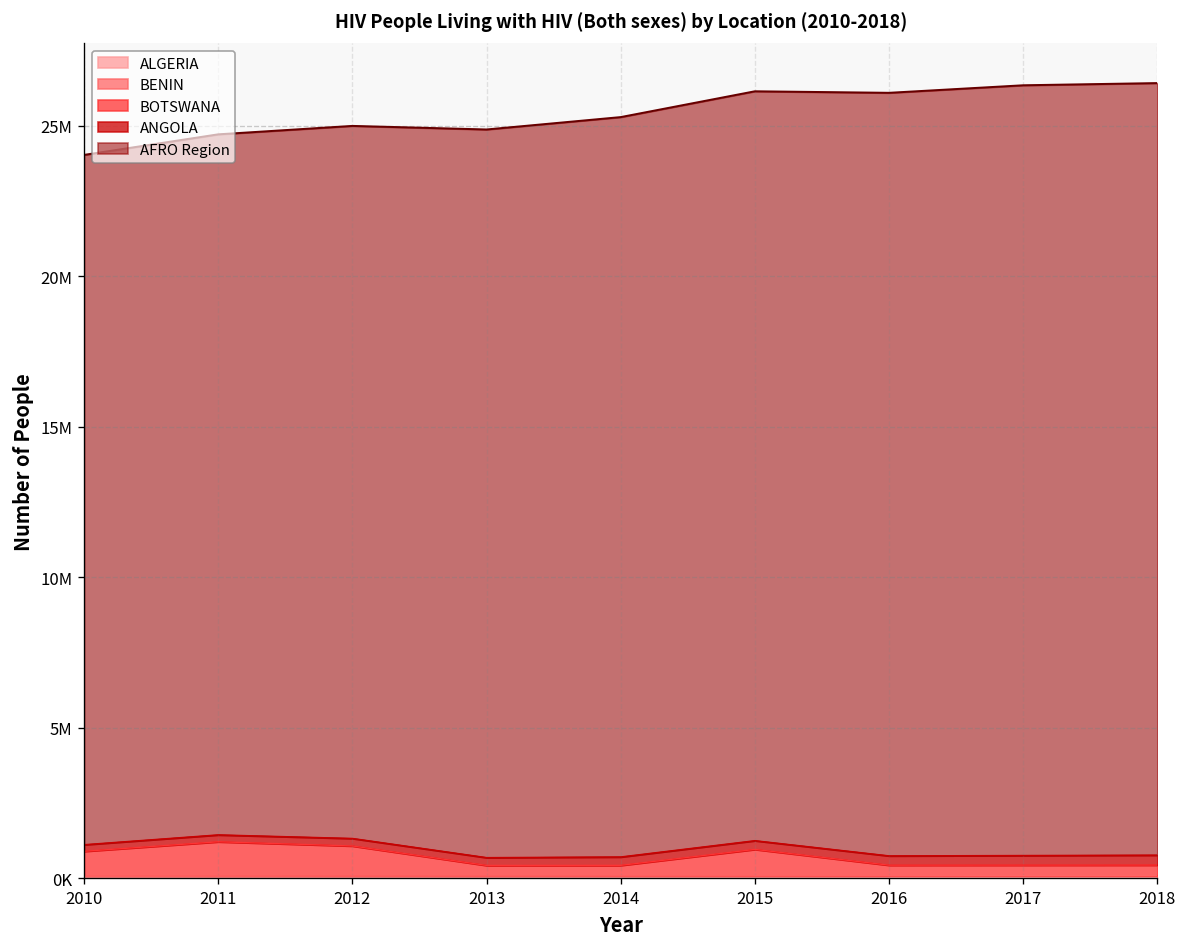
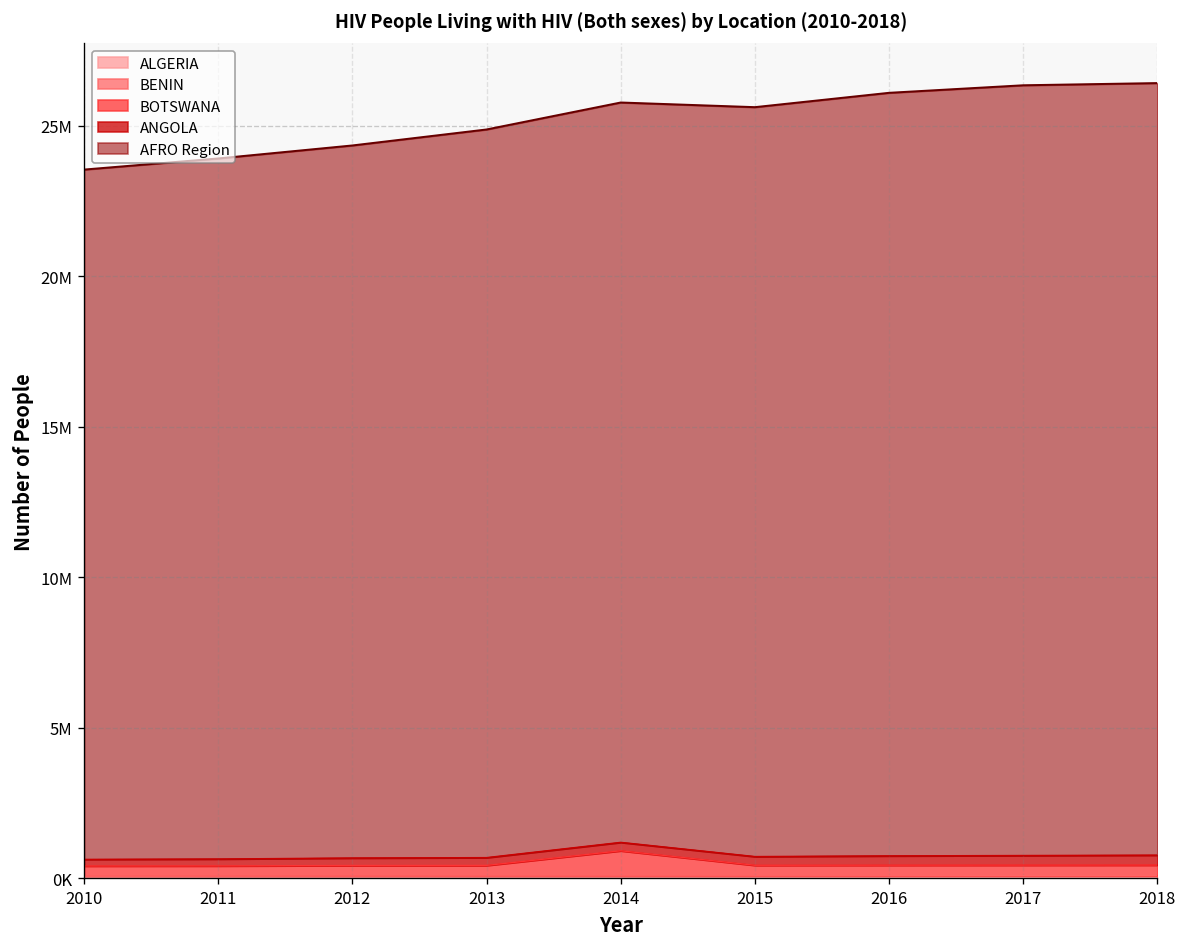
BOTSWANA, 2010: 800000 -> 300000
BOTSWANA, 2011: 1100000 -> 300000
BOTSWANA, 2012: 1000000 -> 400000
BOTSWANA, 2014: 400000 -> 800000
BOTSWANA, 2015: 900000 -> 400000
